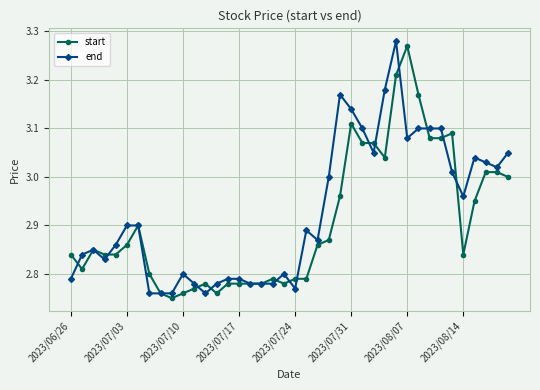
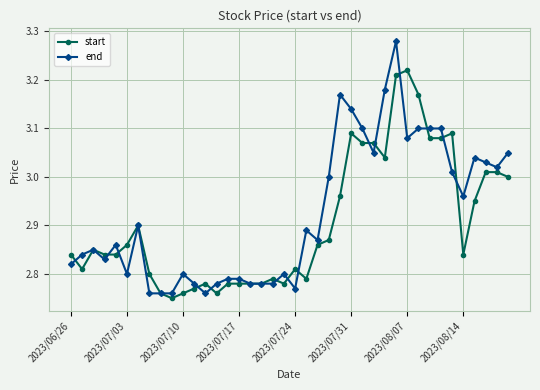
end, 2023/06/26: 2.79 -> 2.82
end, 2023/07/03: 2.9 -> 2.8
start, 2023/07/24: 2.79 -> 2.81
start, 2023/07/31: 3.11 -> 3.09
start, 2023/08/07: 3.27 -> 3.22
